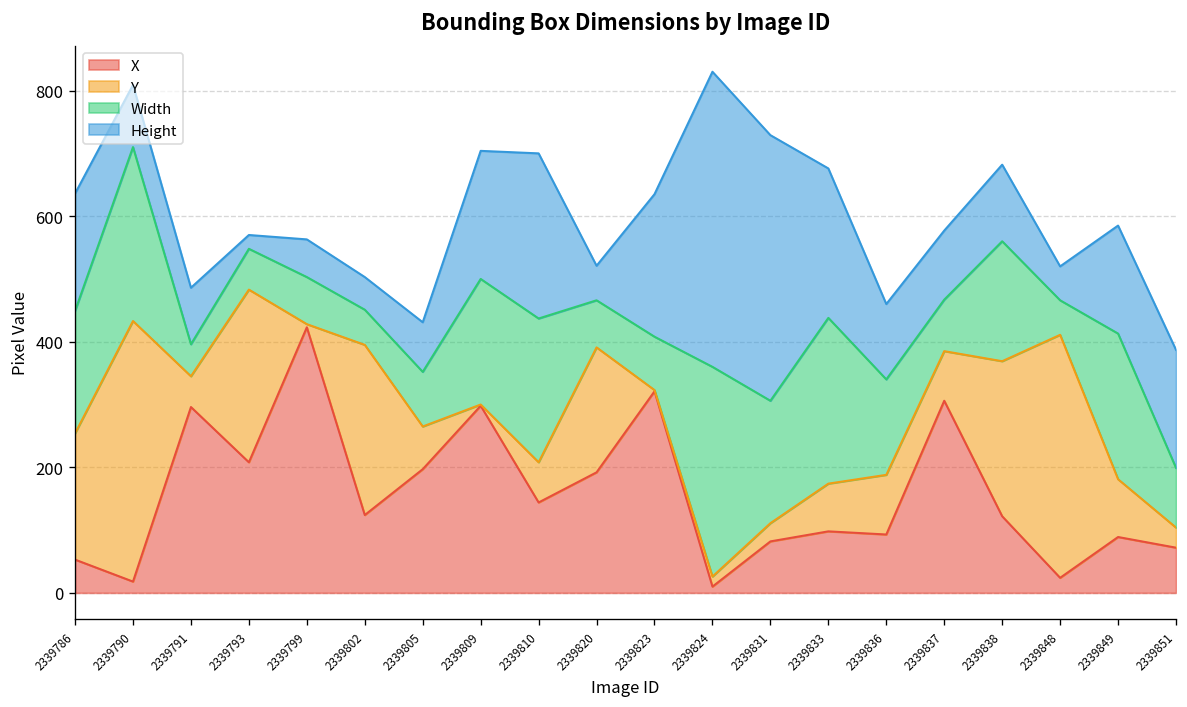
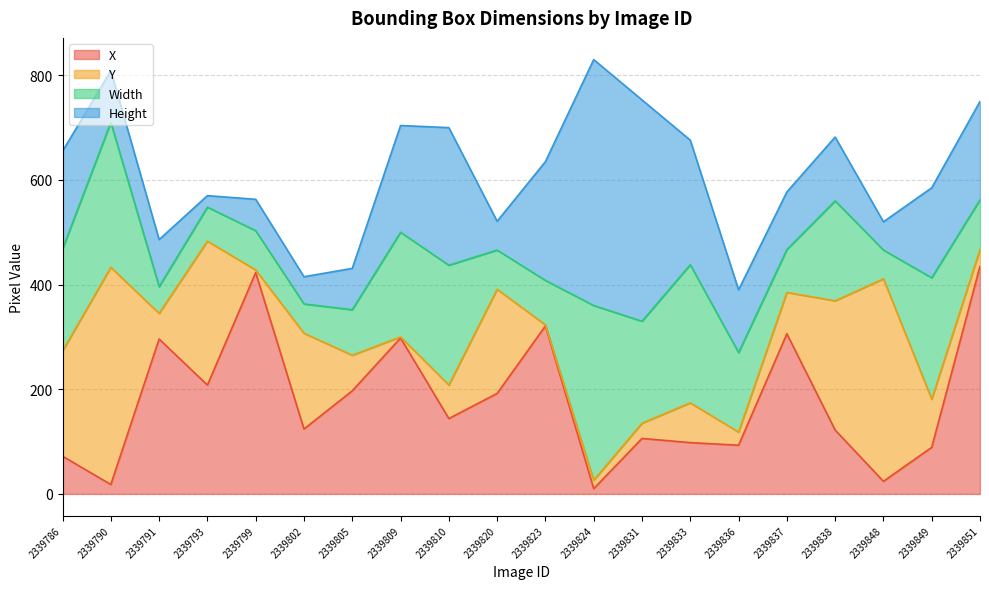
X, 2339786: 50 -> 70
Y, 2339802: 270 -> 180
X, 2339831: 80 -> 110
Y, 2339836: 100 -> 30
X, 2339851: 70 -> 440
